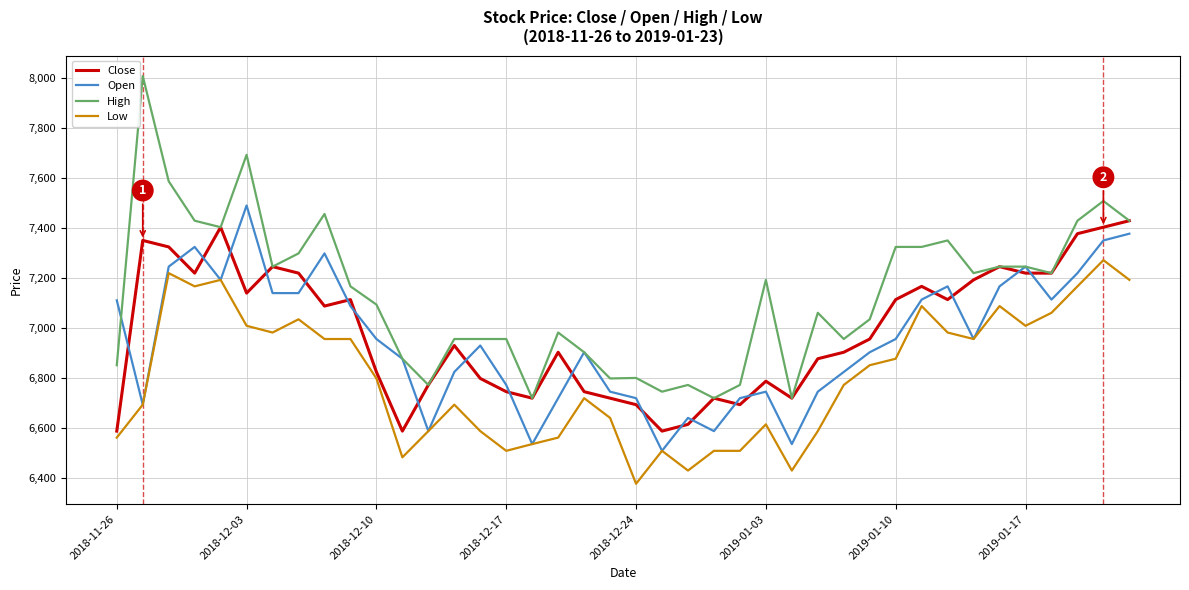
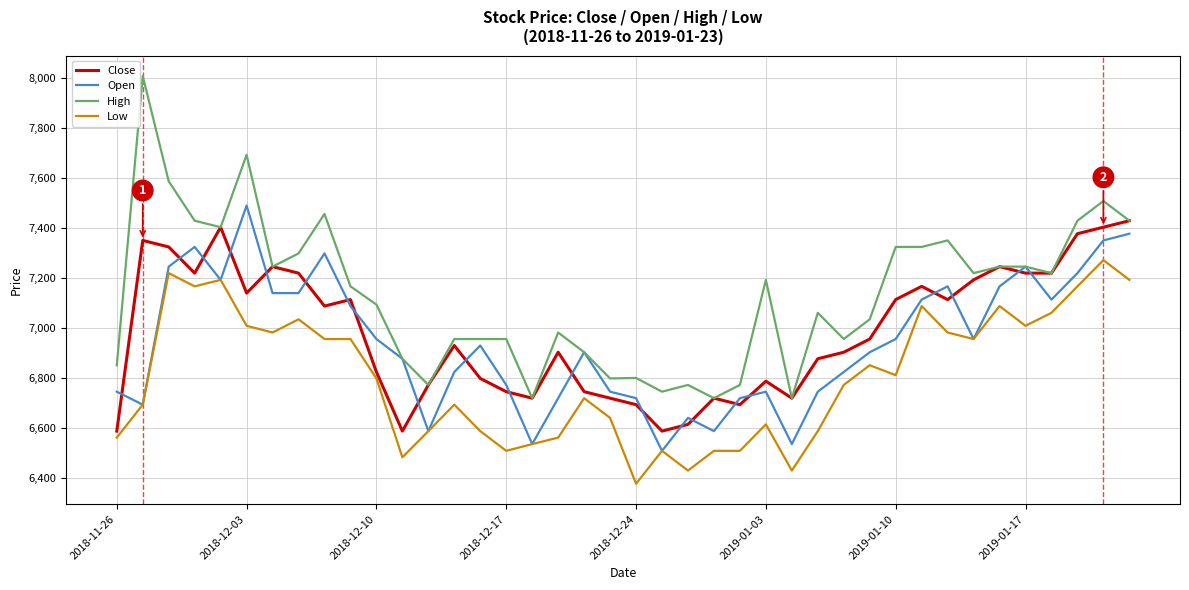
Open, 2018-11-26: 7,110 -> 6,740
Low, 2019-01-10: 6,880 -> 6,810
